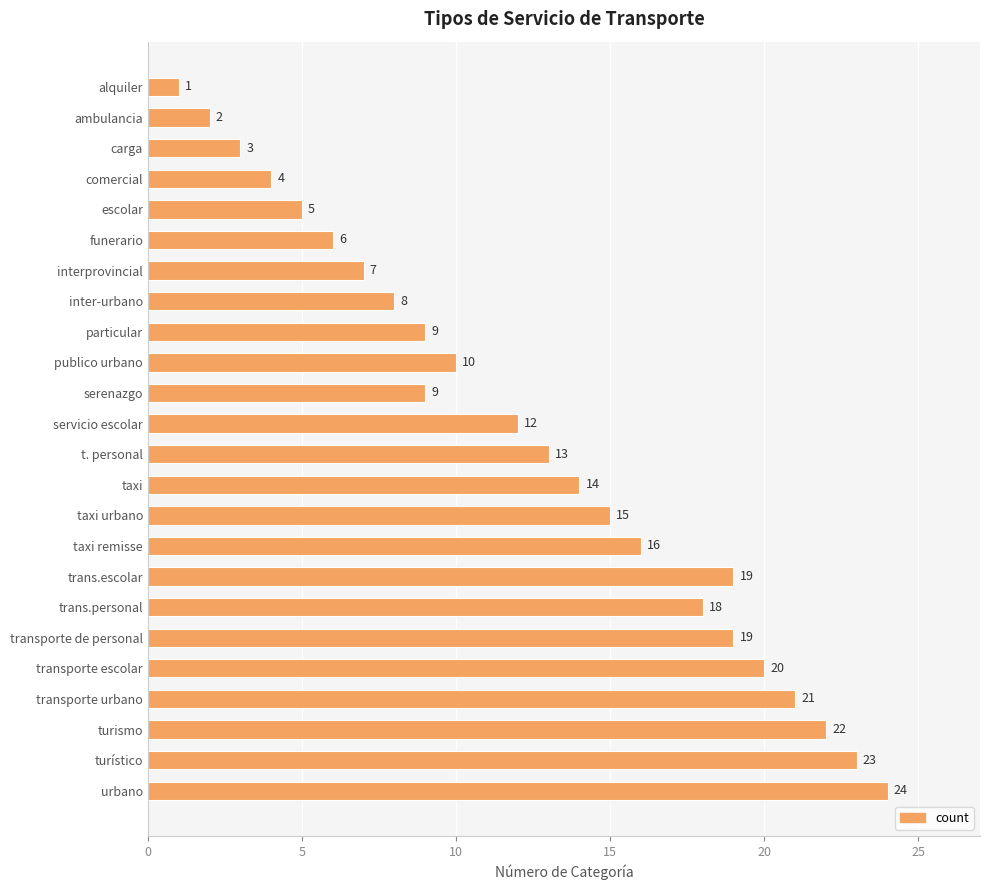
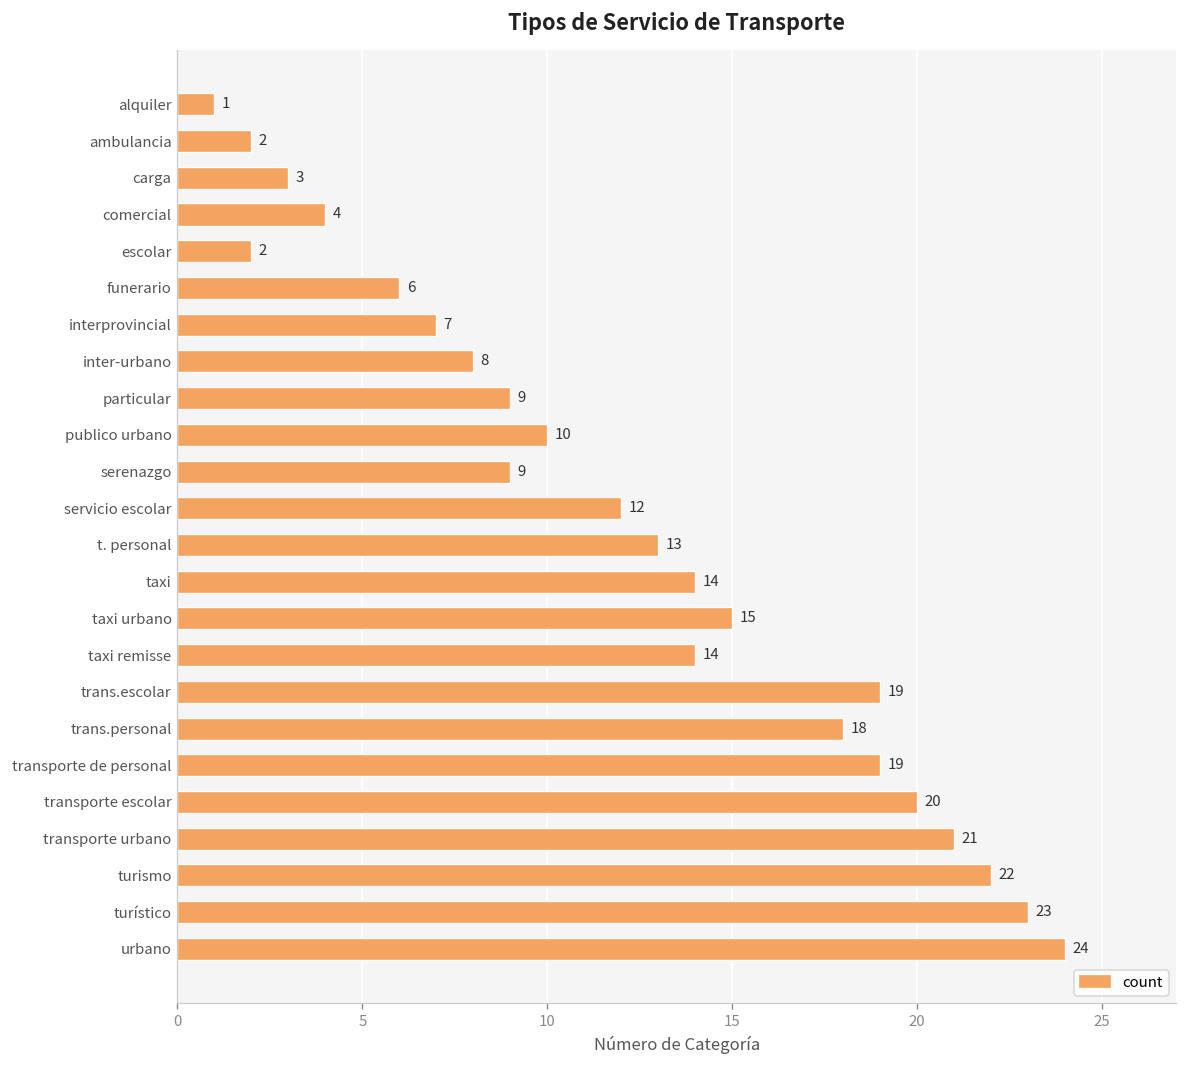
escolar: 5 -> 2
taxi remisse: 16 -> 14
